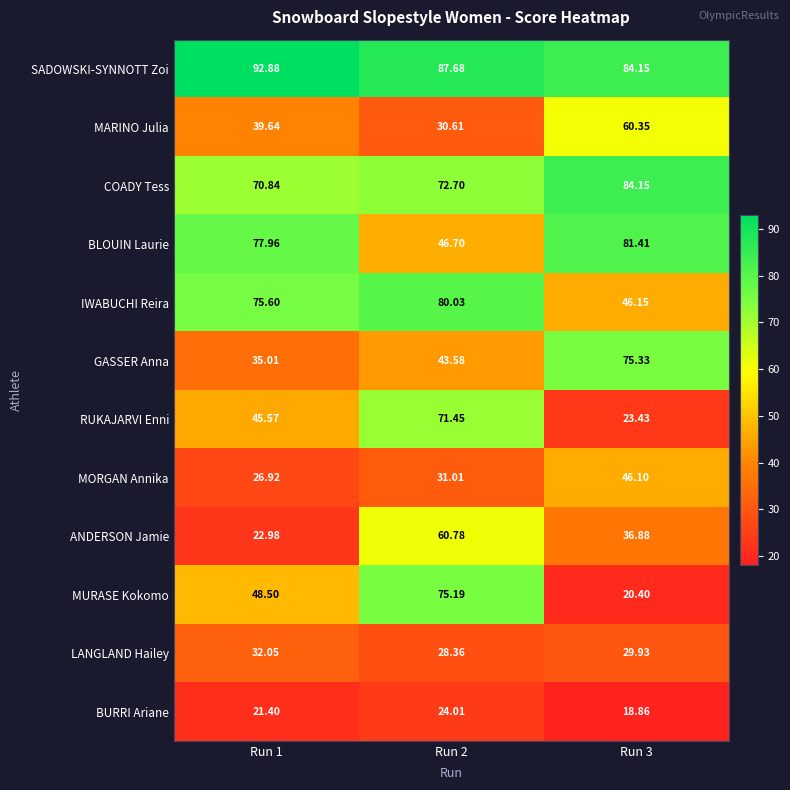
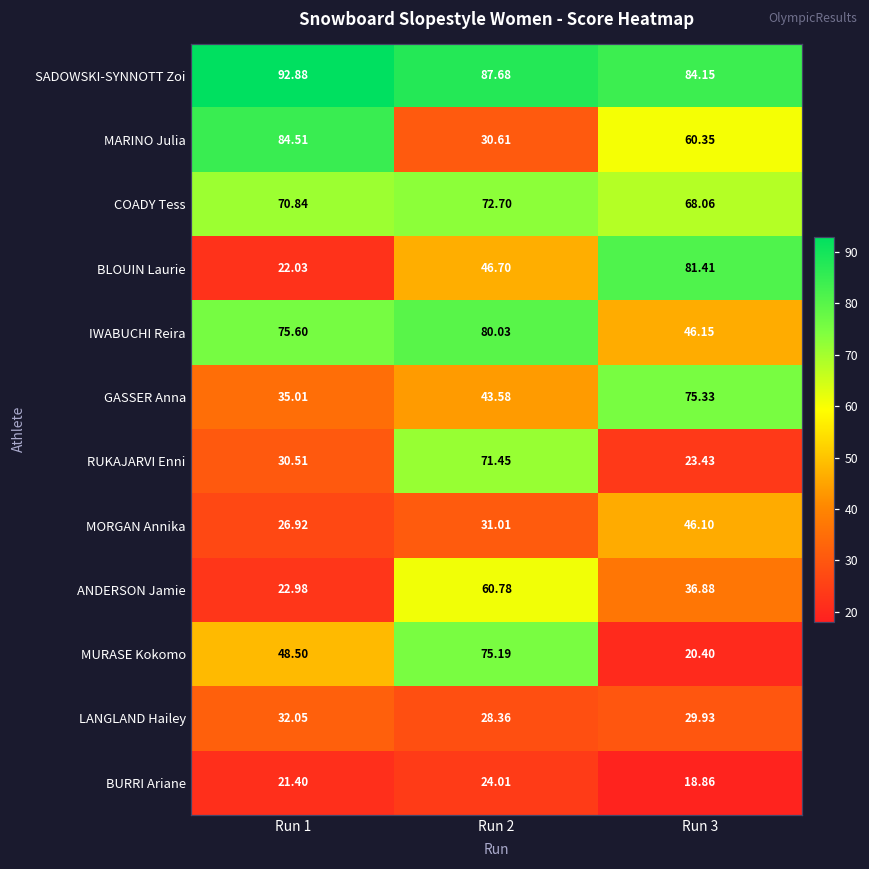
MARINO Julia, Run 1: 39.64 -> 84.51
COADY Tess, Run 3: 84.15 -> 68.06
BLOUIN Laurie, Run 1: 77.96 -> 22.03
RUKAJARVI Enni, Run 1: 45.57 -> 30.51
